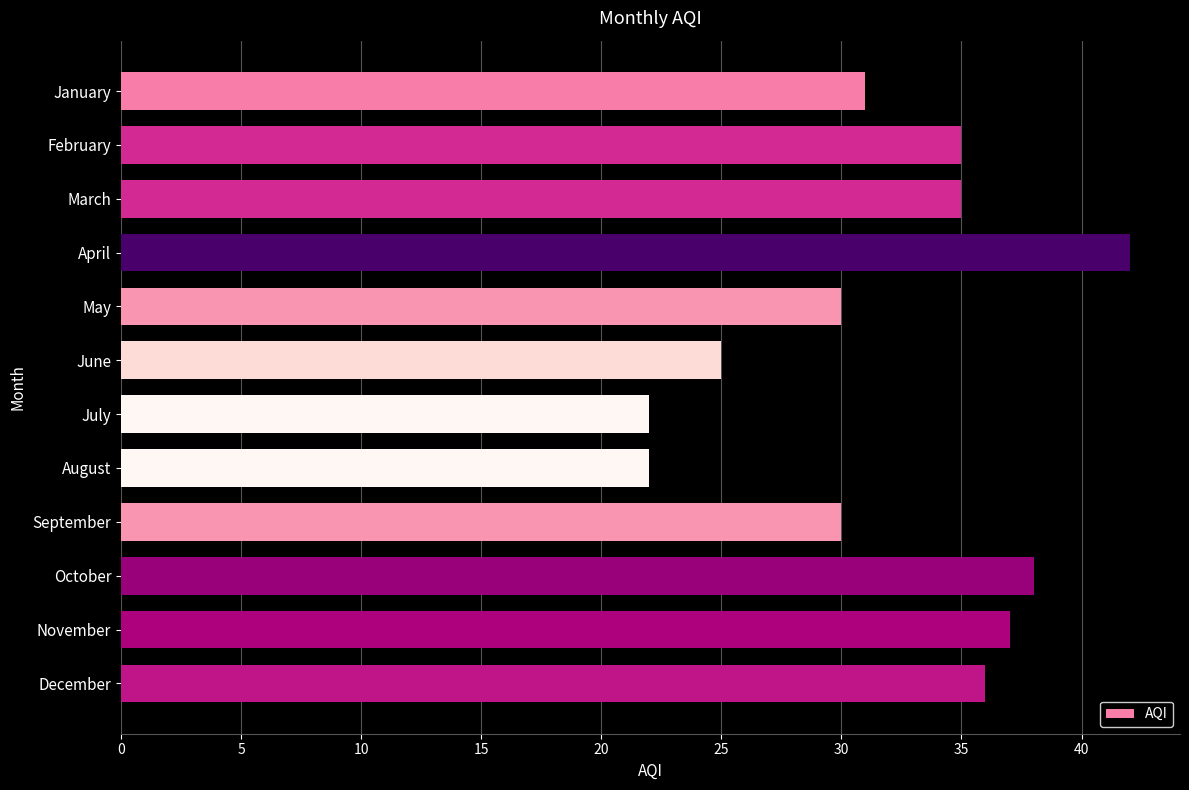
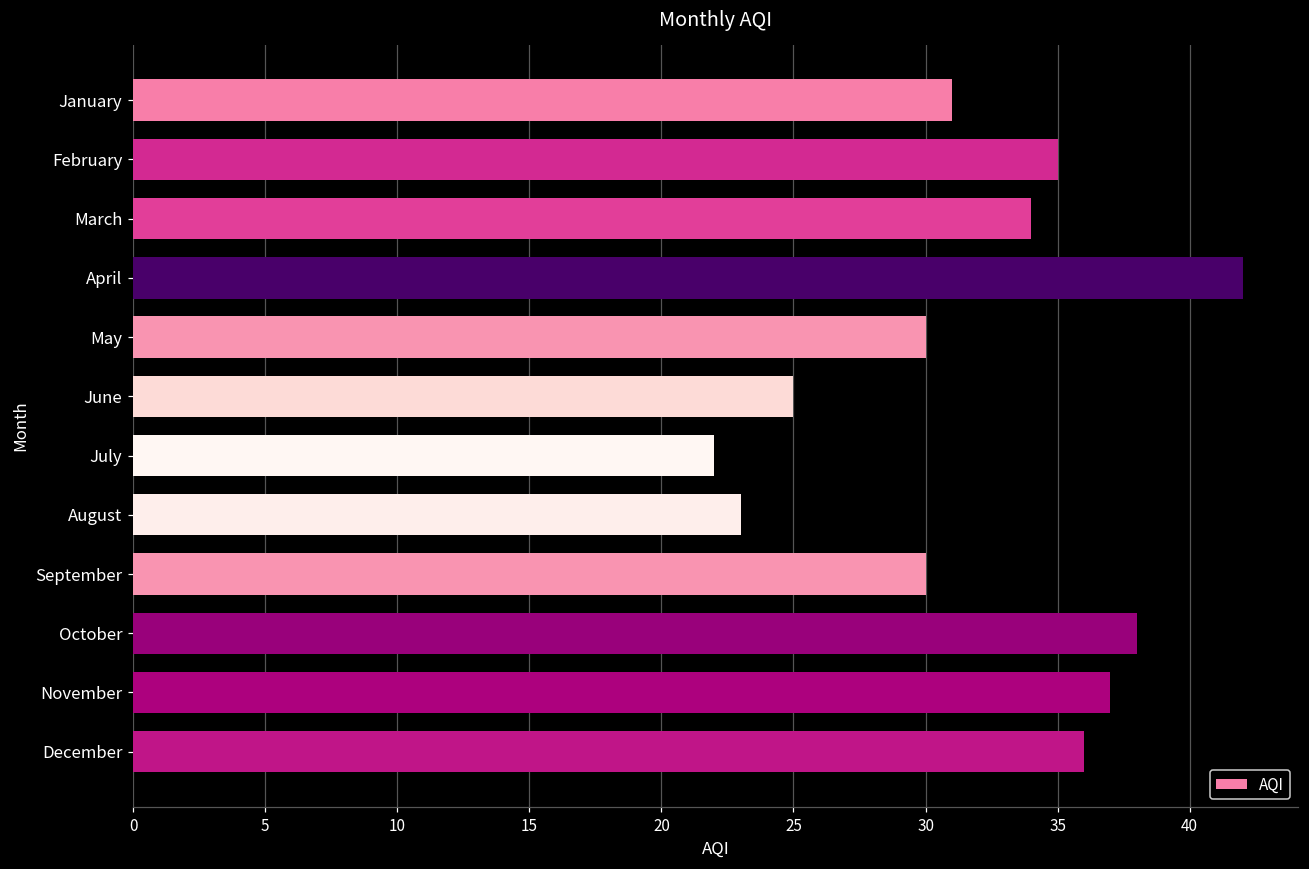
March: 35 -> 34
August: 22 -> 23
